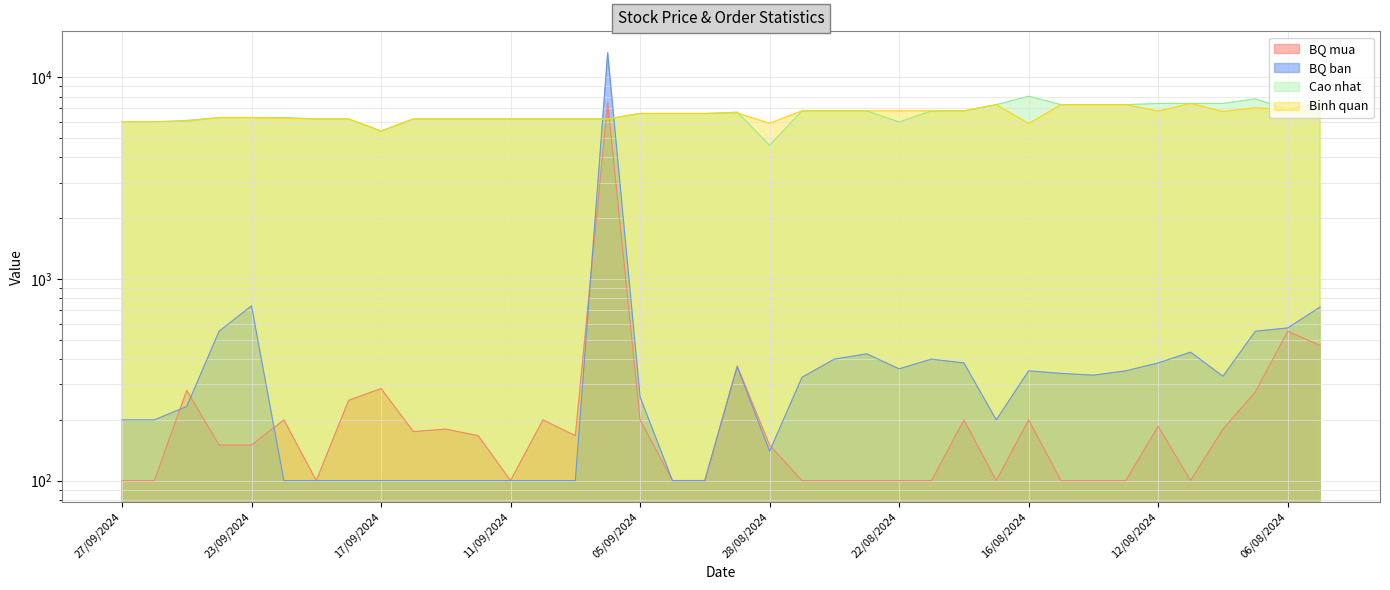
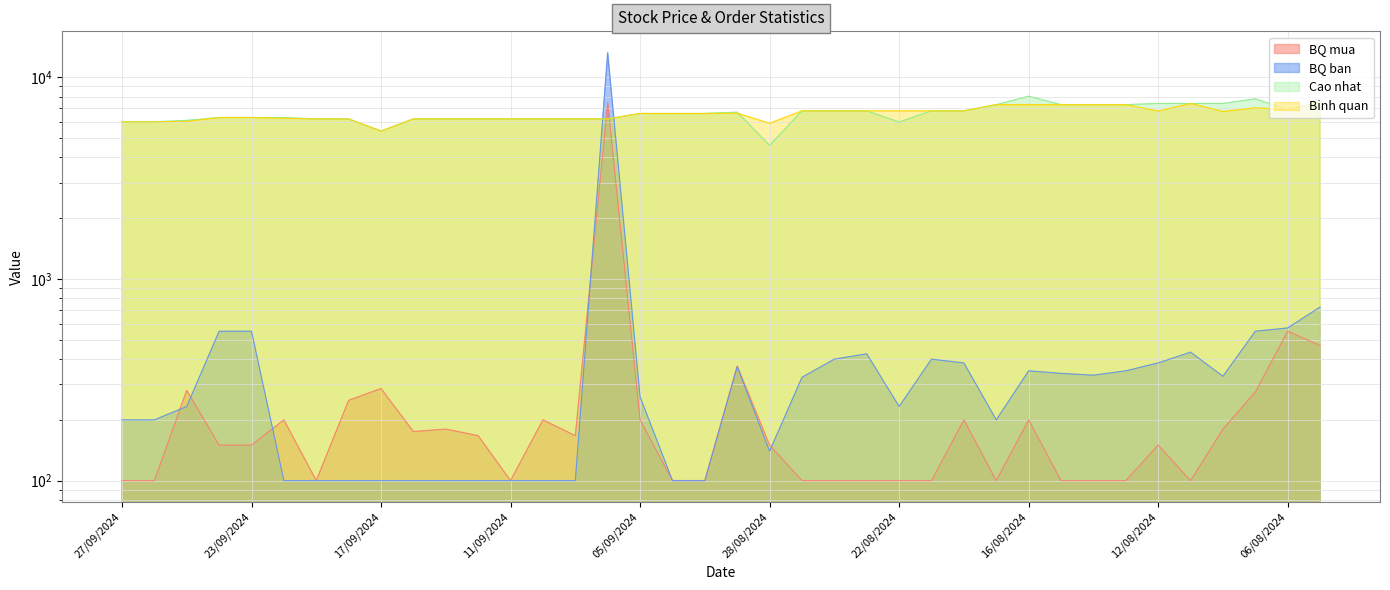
BQ ban, 23/09/2024: 740 -> 550
BQ ban, 22/08/2024: 360 -> 230
Binh quan, 16/08/2024: 5900 -> 7300
BQ mua, 12/08/2024: 190 -> 150
